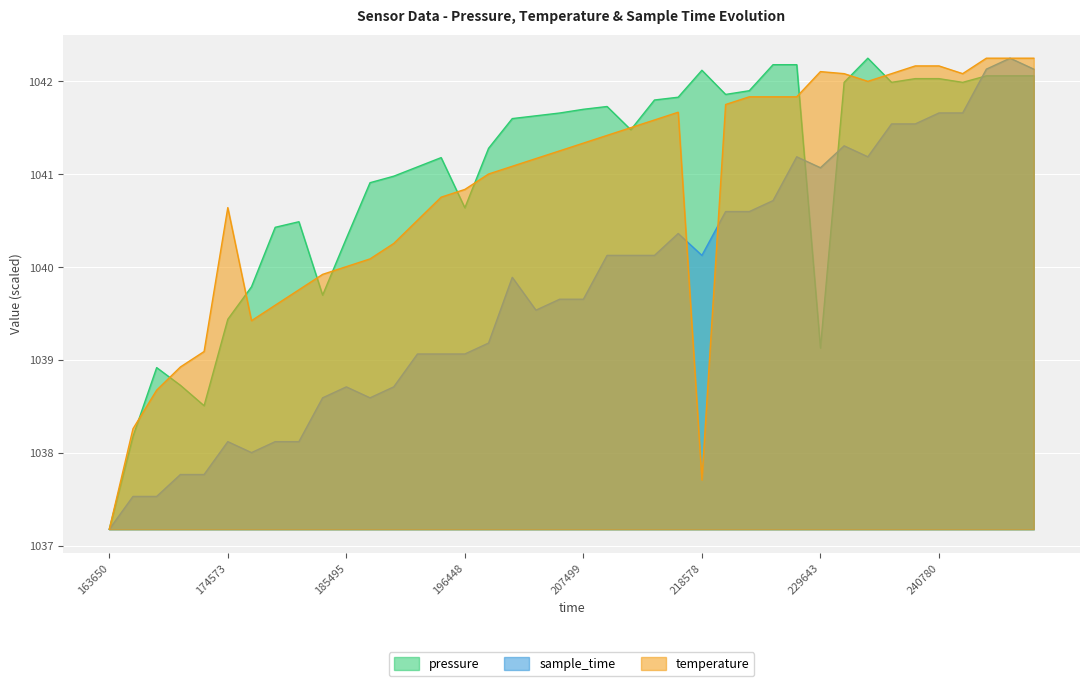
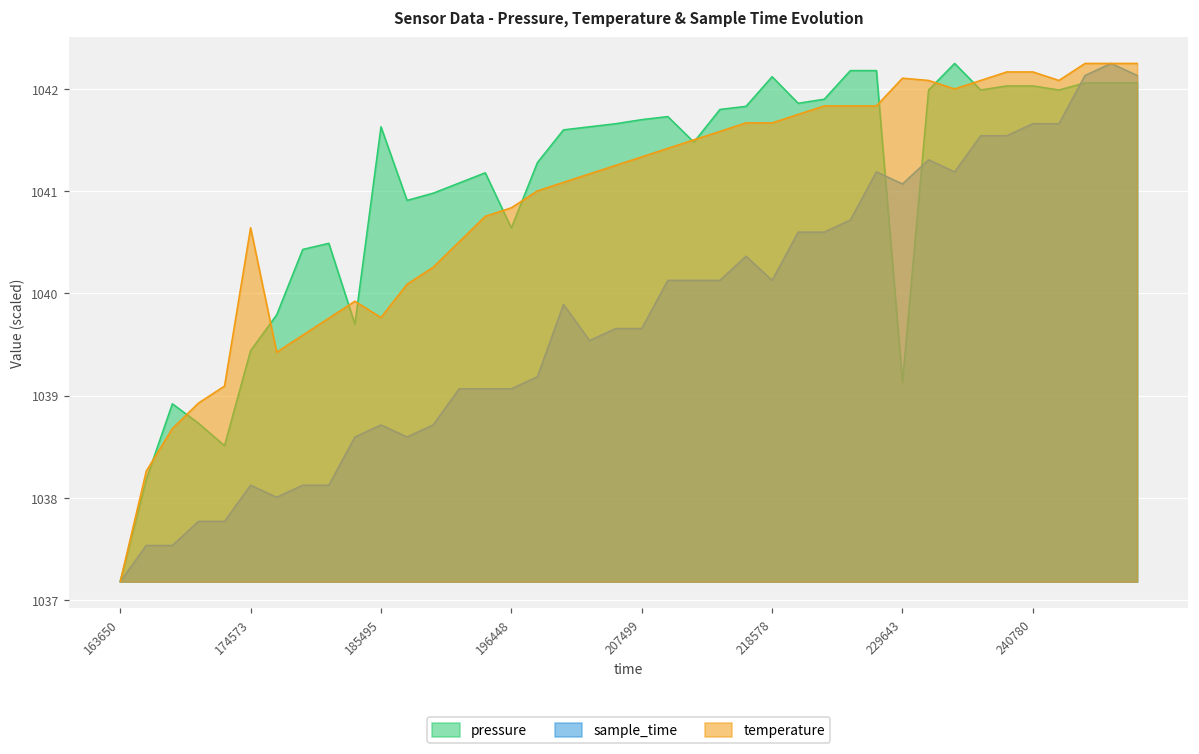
pressure, 185495: 1040.3 -> 1041.6
temperature, 185495: 1040.0 -> 1039.8
temperature, 218578: 1037.7 -> 1041.7
